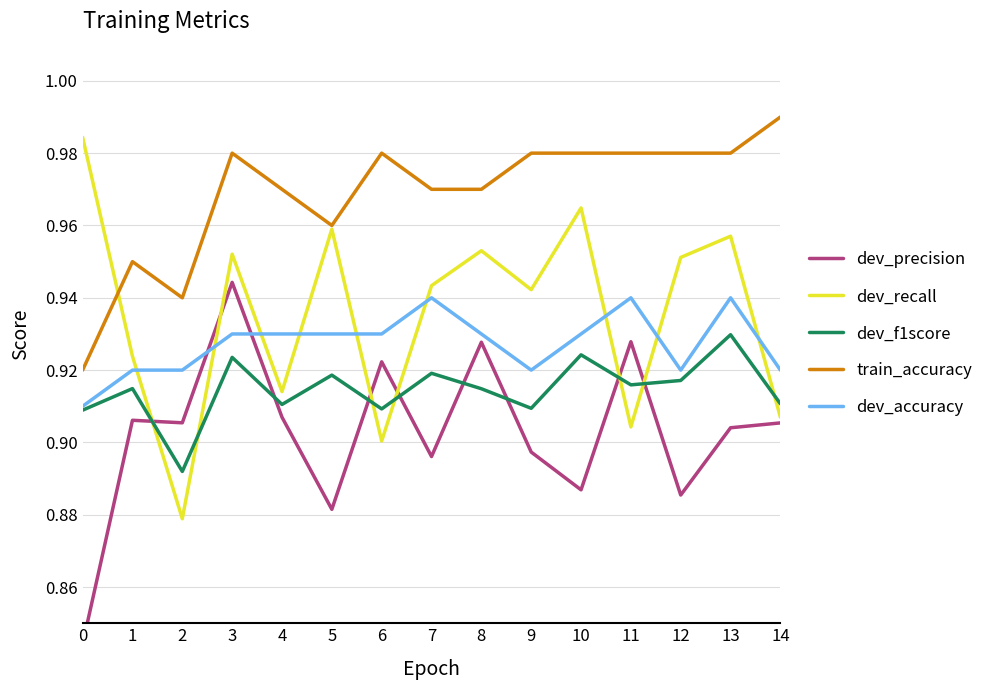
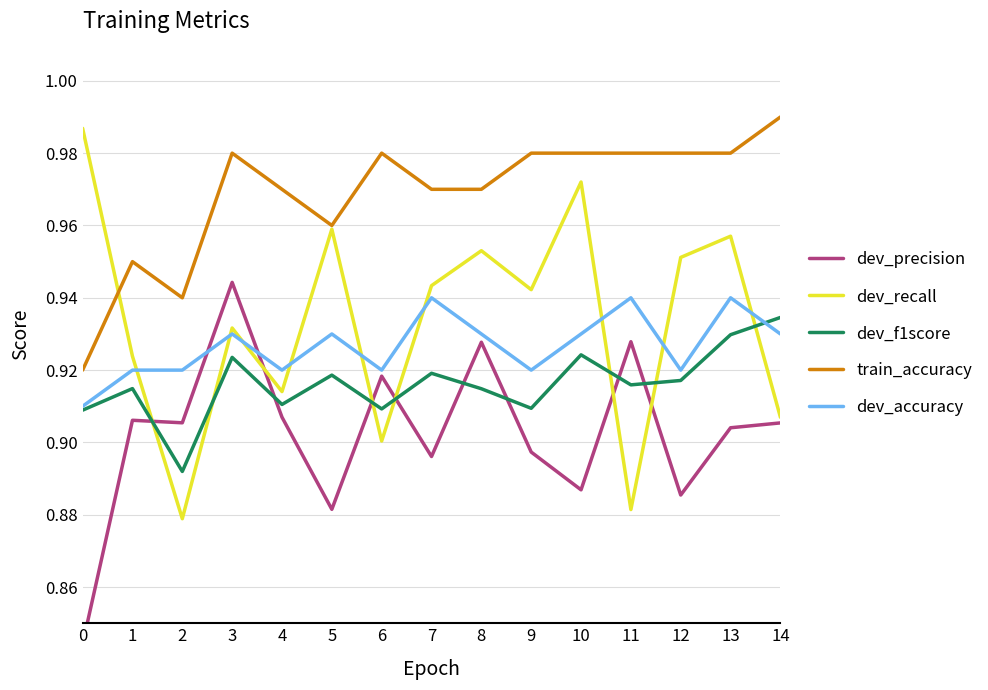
dev_recall, 0: 0.984 -> 0.987
dev_recall, 3: 0.952 -> 0.932
dev_accuracy, 4: 0.93 -> 0.92
dev_precision, 6: 0.922 -> 0.918
dev_accuracy, 6: 0.93 -> 0.92
dev_recall, 10: 0.965 -> 0.972
dev_recall, 11: 0.904 -> 0.881
dev_f1score, 14: 0.911 -> 0.935
dev_accuracy, 14: 0.92 -> 0.93
